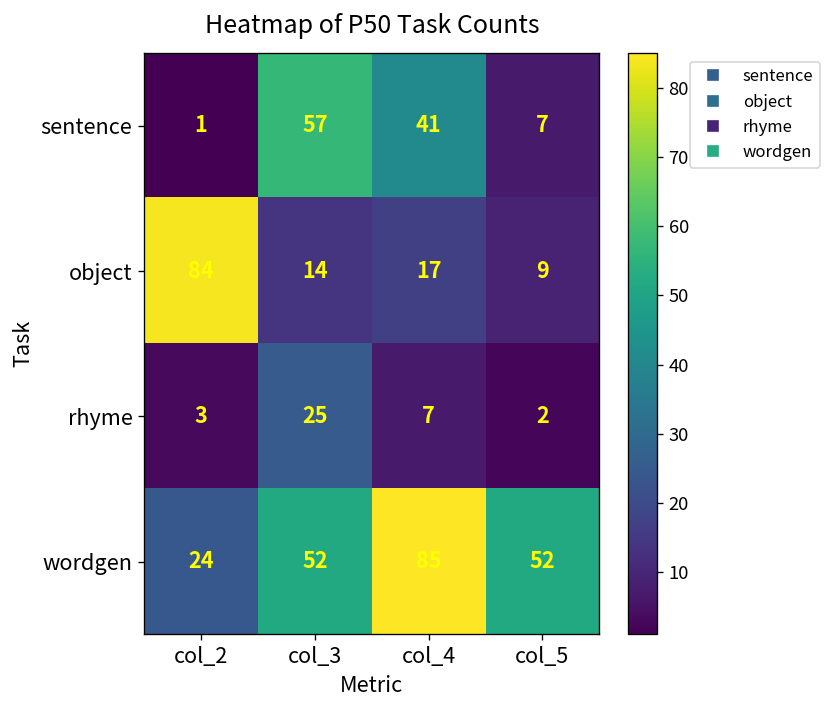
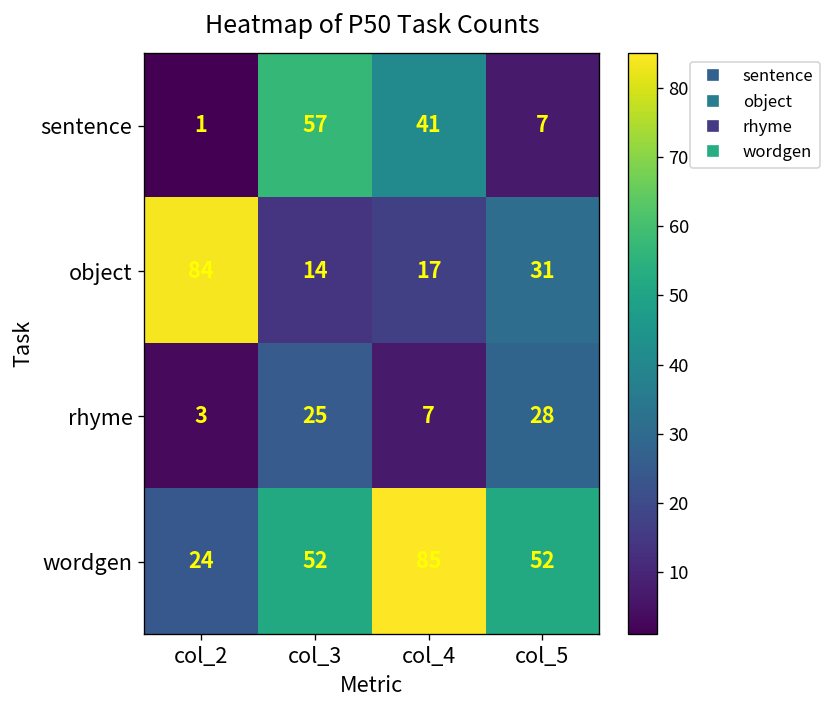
object, col_5: 9 -> 31
rhyme, col_5: 2 -> 28
